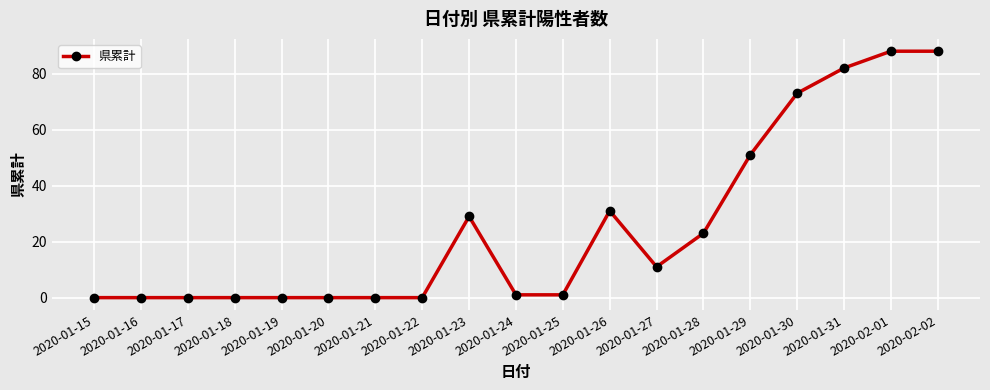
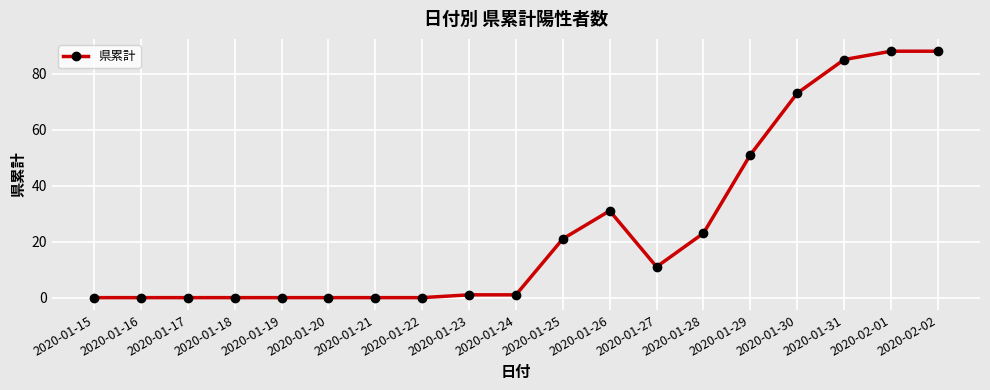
2020-01-23: 29 -> 1
2020-01-25: 1 -> 21
2020-01-31: 82 -> 85
